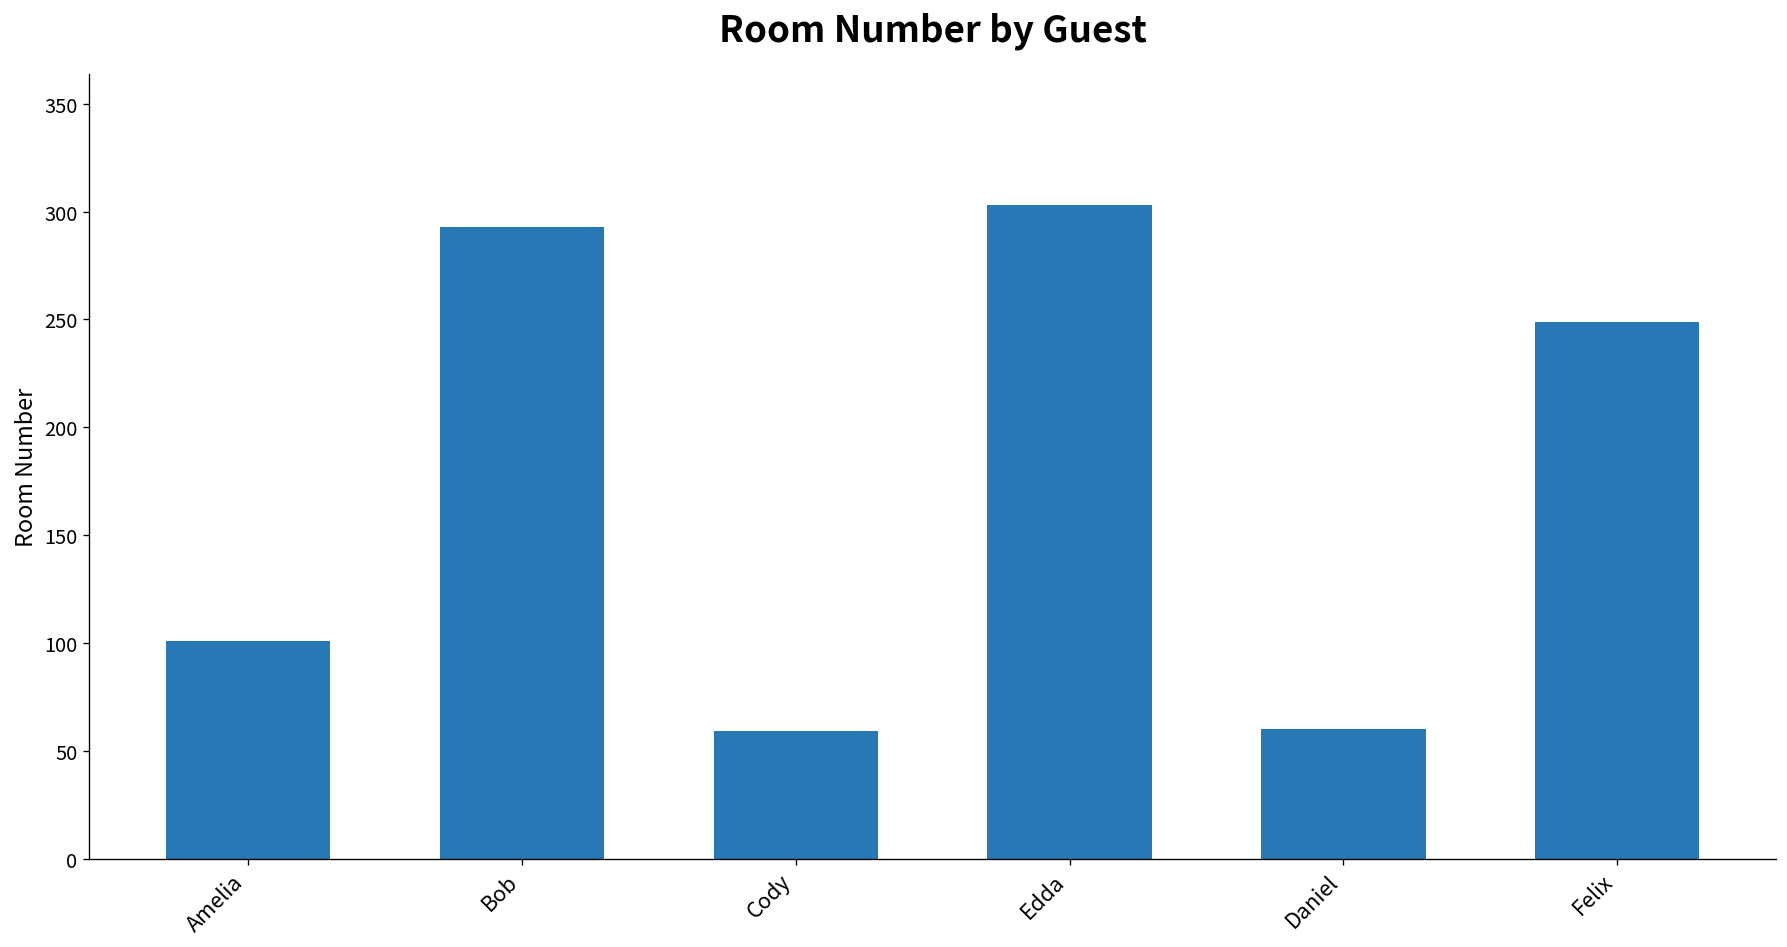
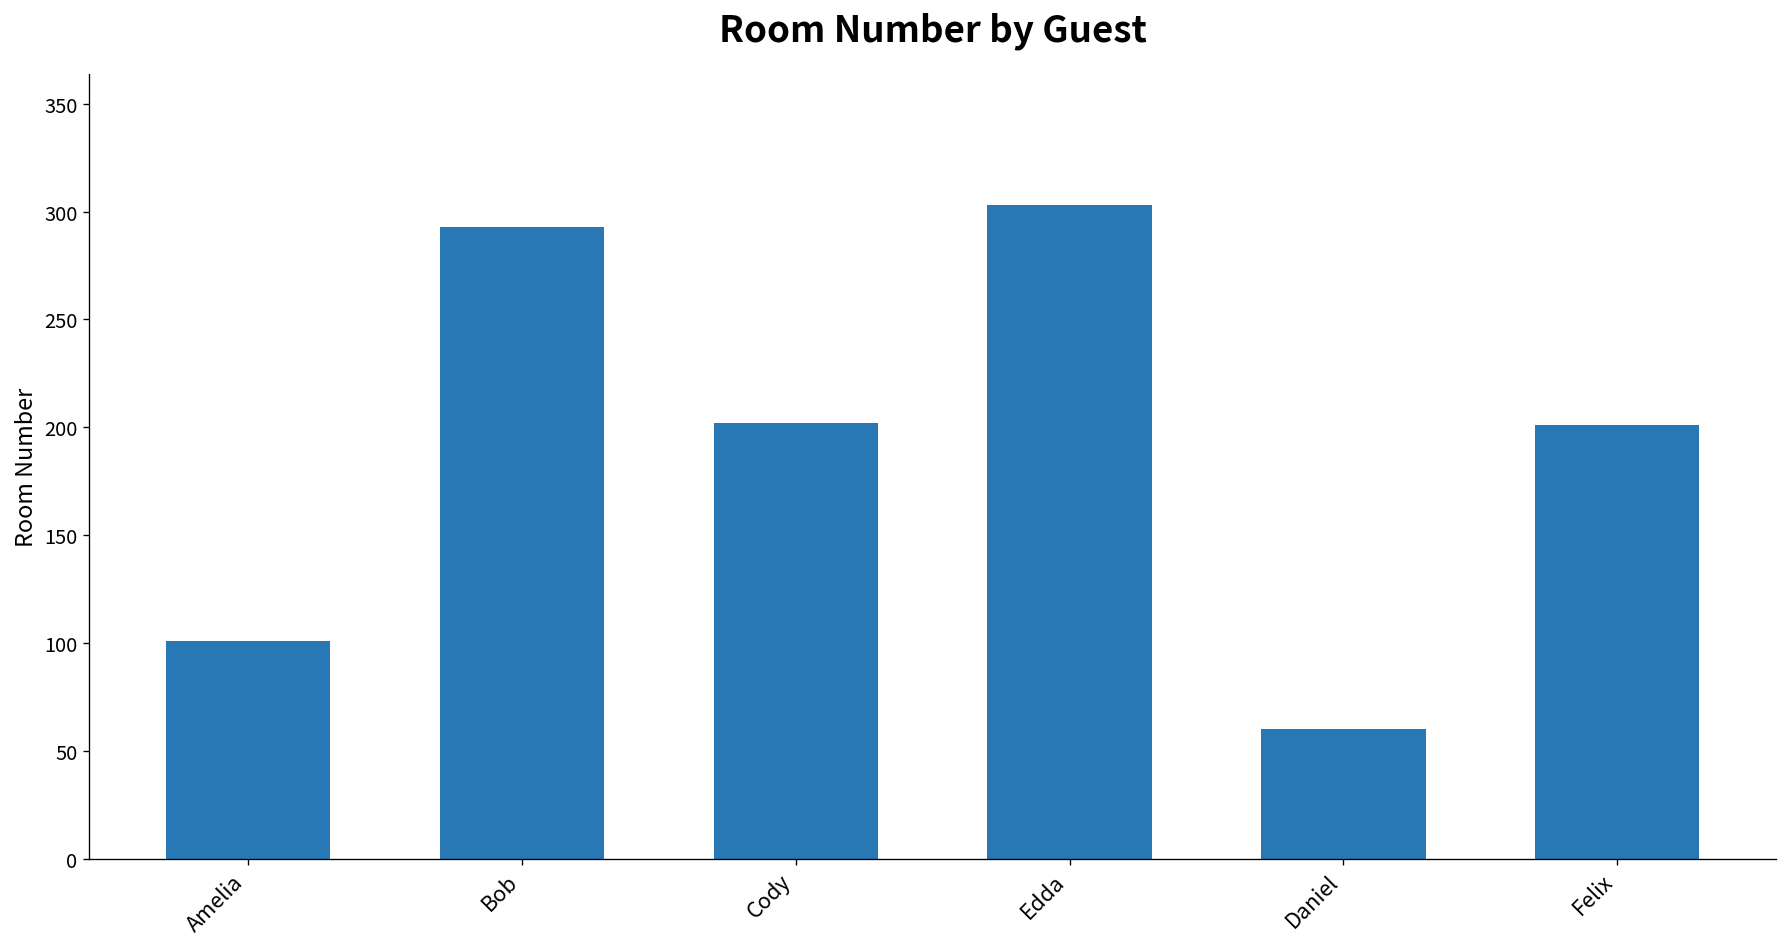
Cody: 59 -> 202
Felix: 249 -> 201
